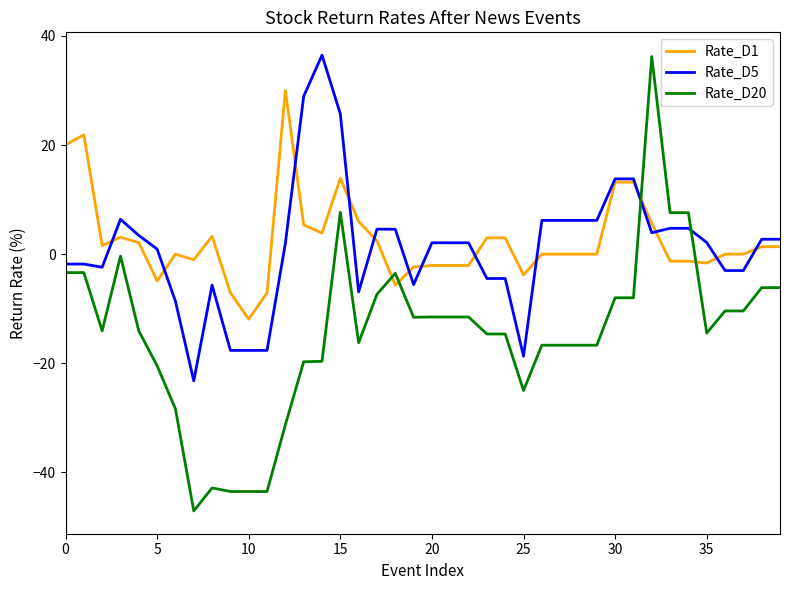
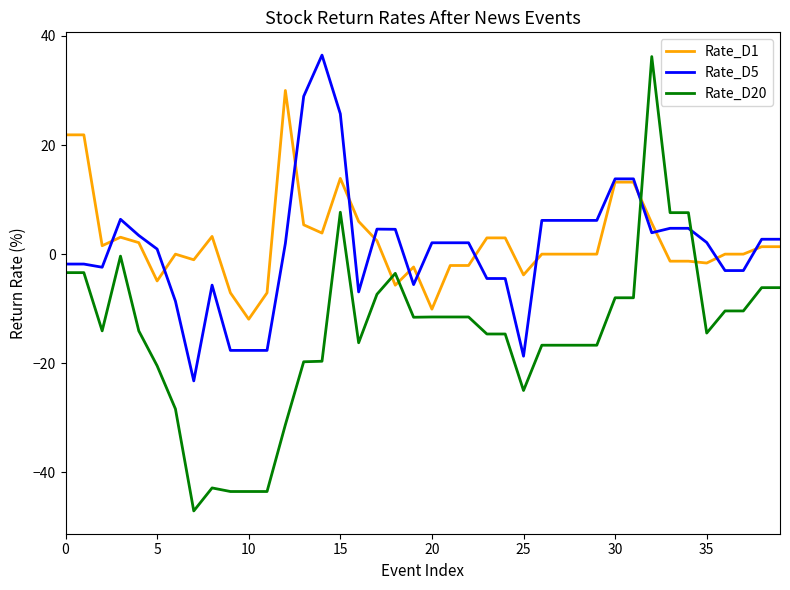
Rate_D1, 0: 20 -> 22
Rate_D1, 20: -2 -> -10
